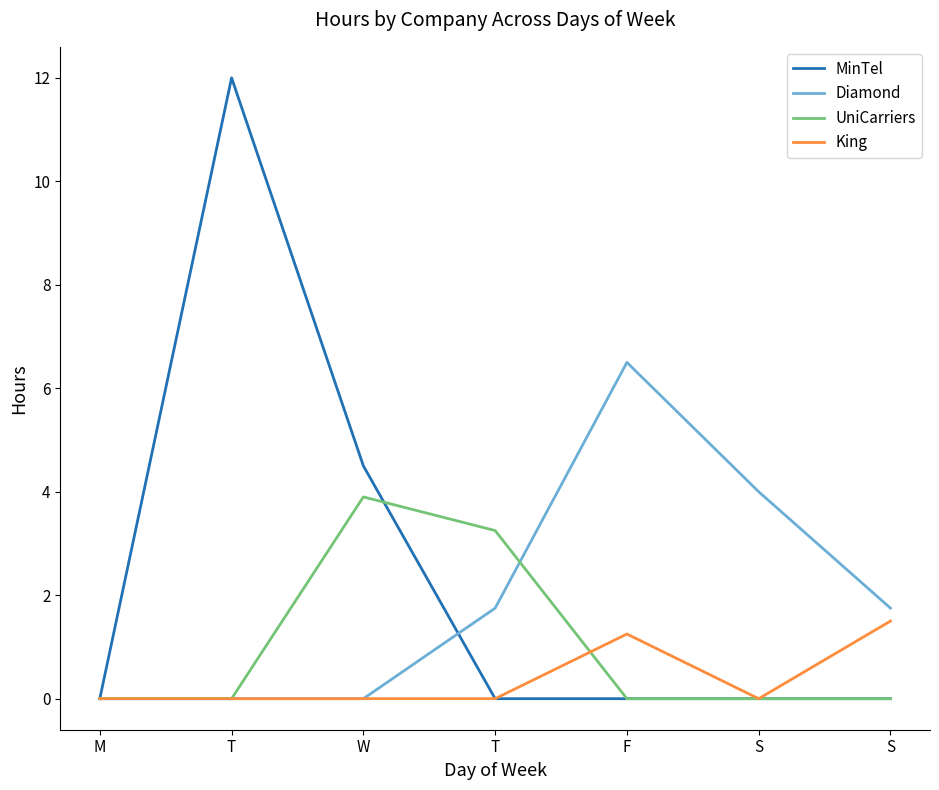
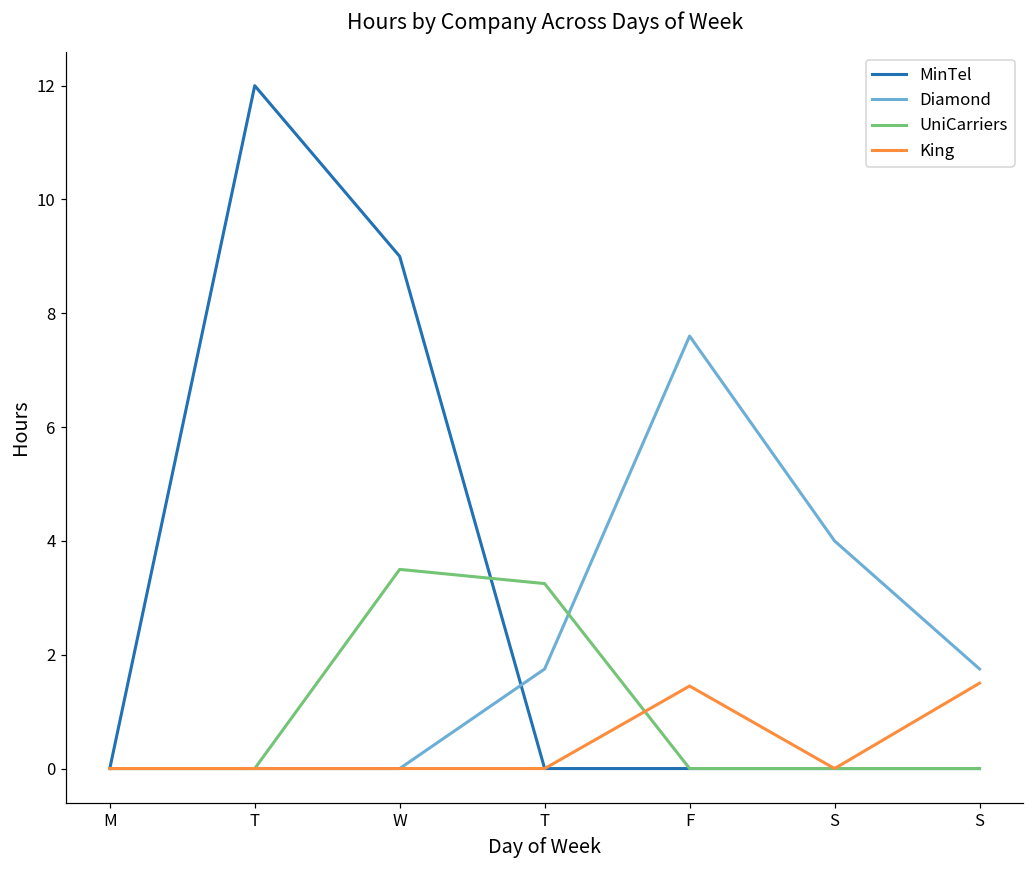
MinTel, W: 4.5 -> 9.0
UniCarriers, W: 3.9 -> 3.5
Diamond, F: 6.5 -> 7.6
King, F: 1.3 -> 1.5
